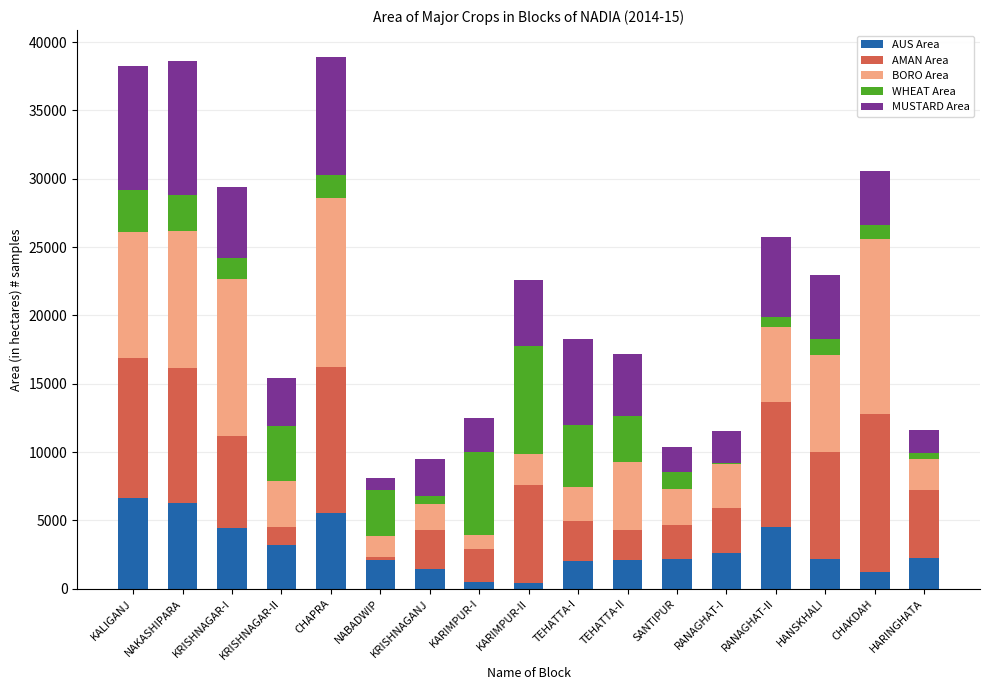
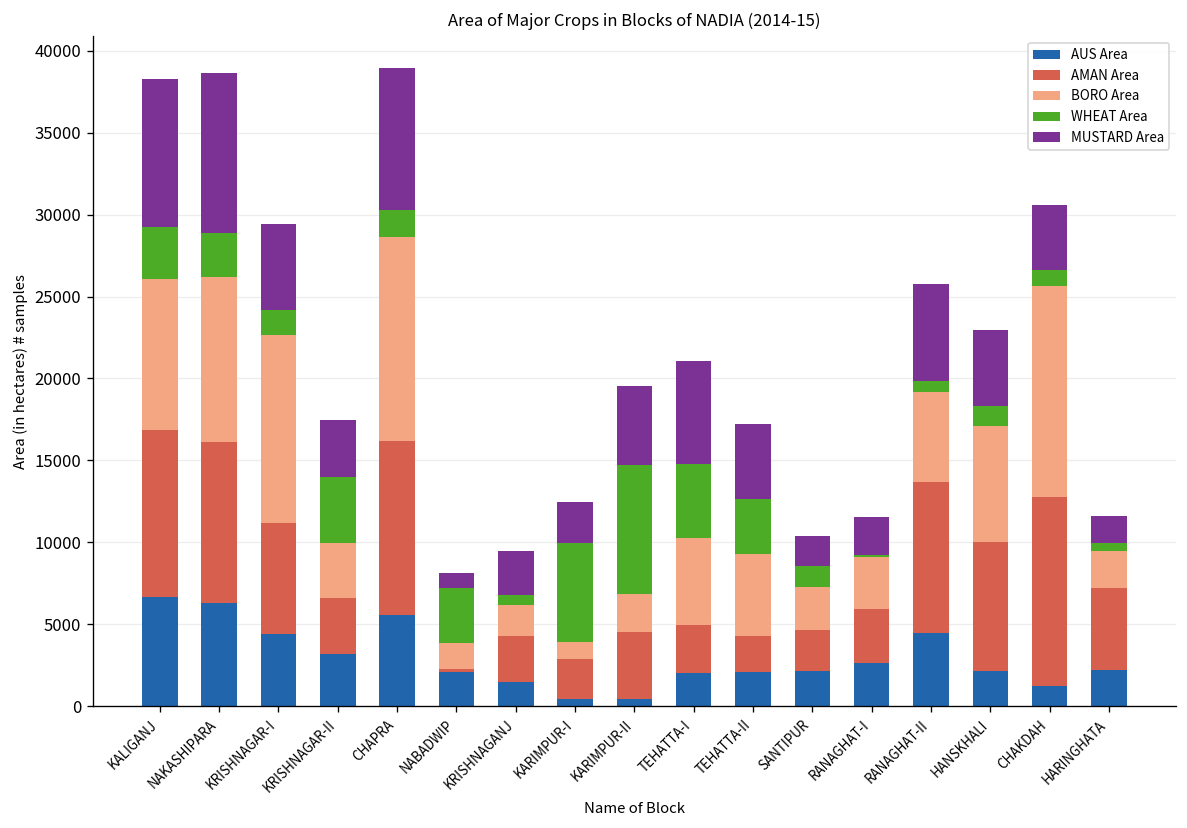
AMAN Area, KRISHNAGAR-II: 1300 -> 3400
AMAN Area, KARIMPUR-II: 7200 -> 4100
BORO Area, TEHATTA-I: 2500 -> 5300
